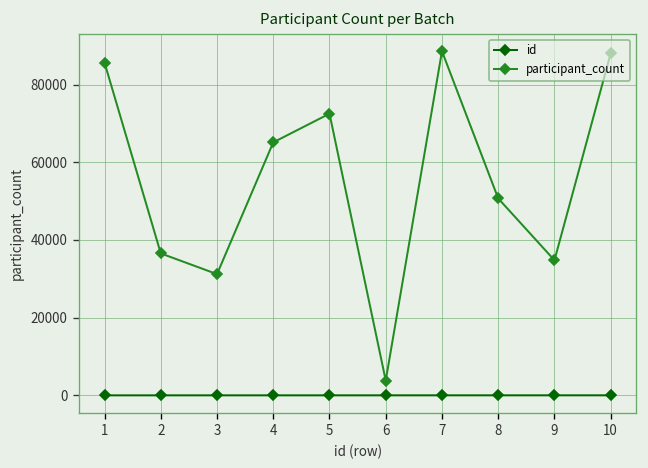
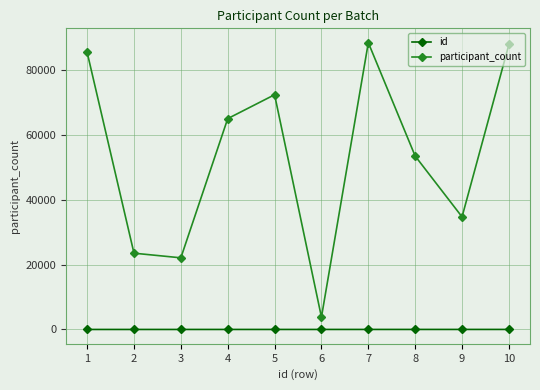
participant_count, 2: 37000 -> 24000
participant_count, 3: 31000 -> 22000
participant_count, 8: 51000 -> 54000
